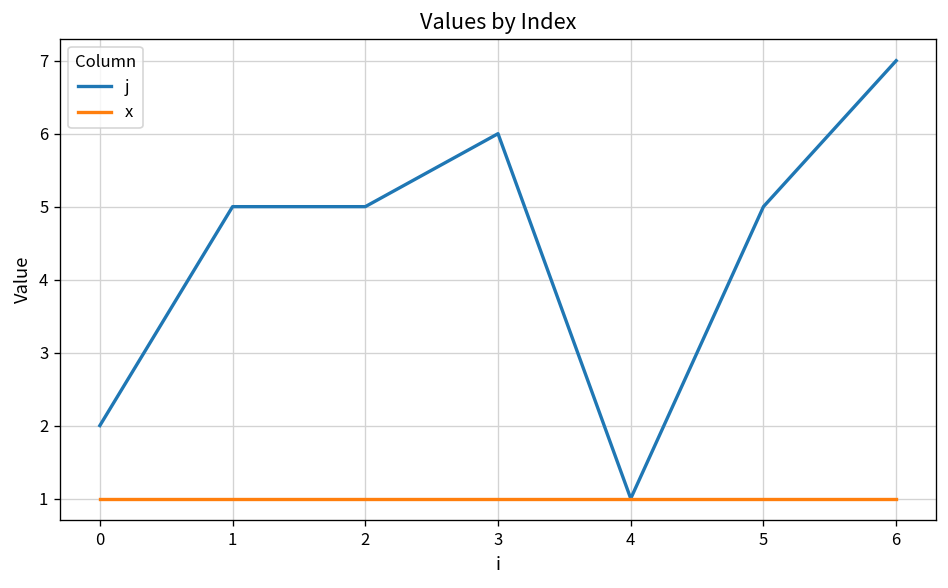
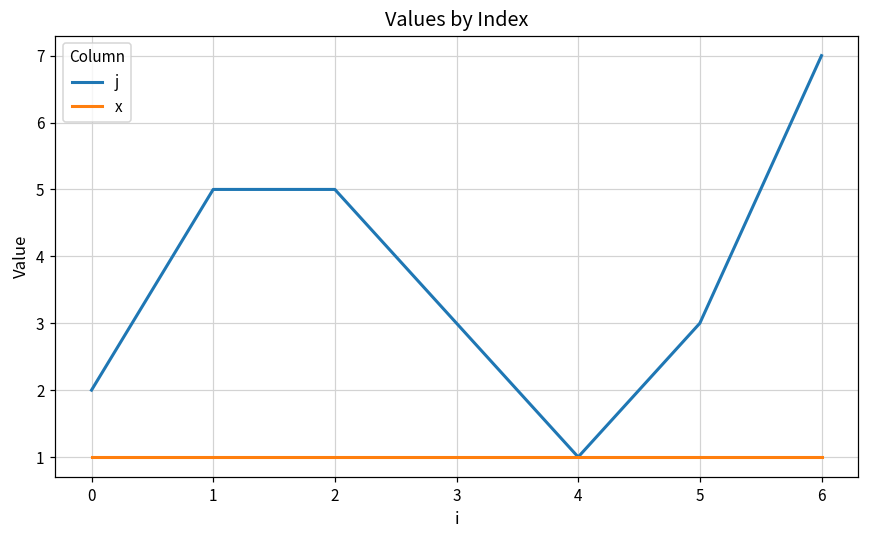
j, 3: 6 -> 3
j, 5: 5 -> 3
